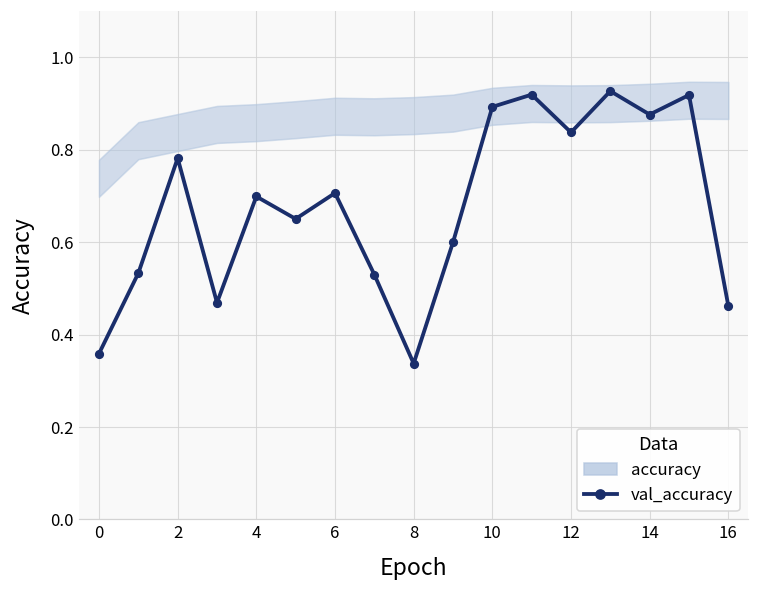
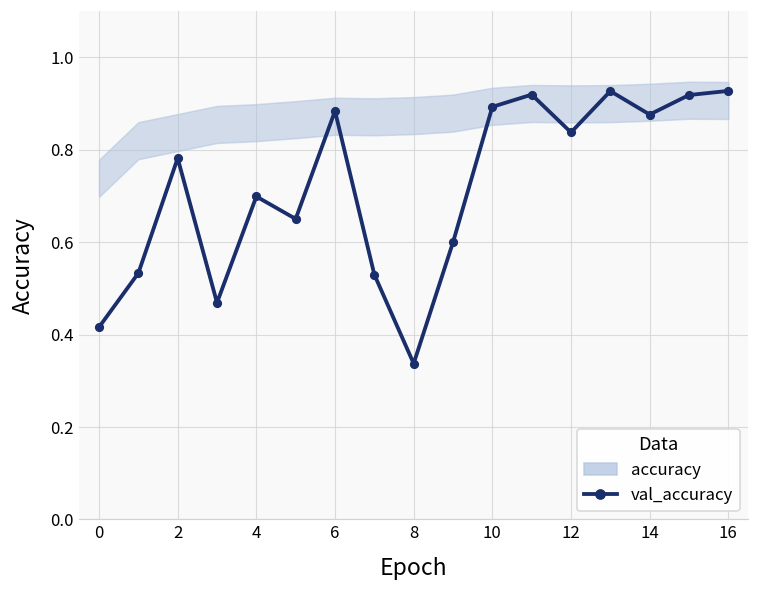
val_accuracy, 0: 0.36 -> 0.42
val_accuracy, 6: 0.71 -> 0.88
val_accuracy, 16: 0.46 -> 0.93
